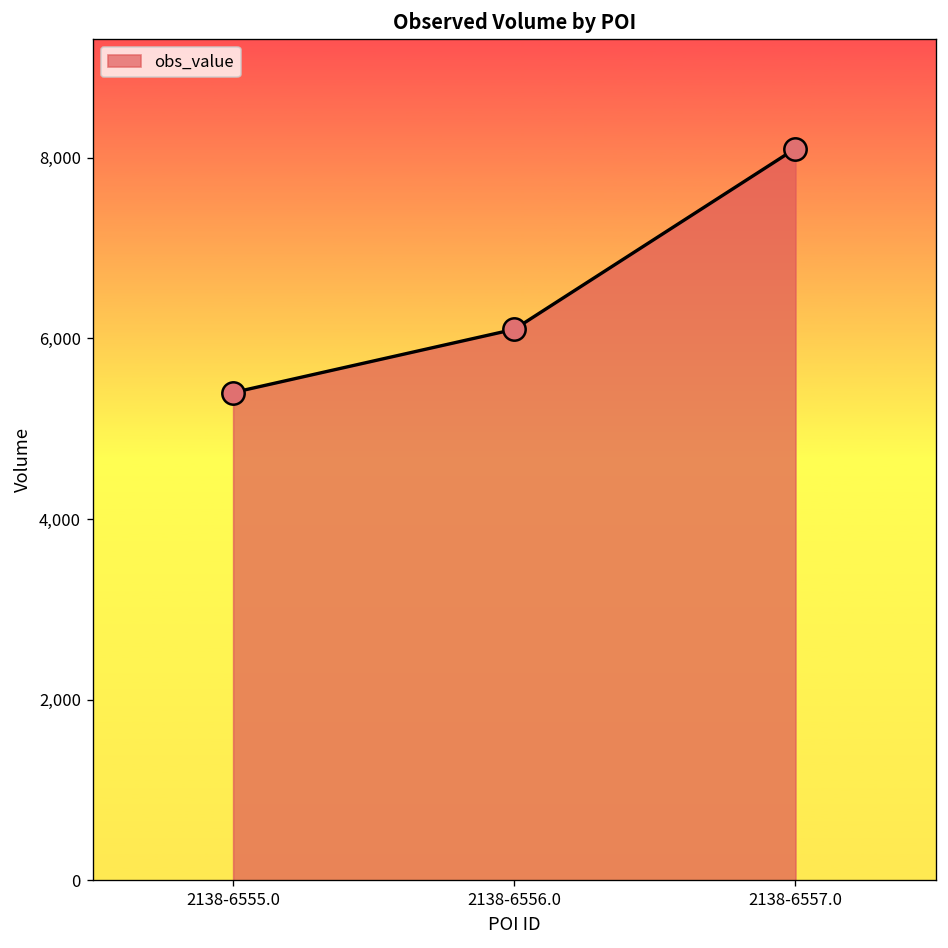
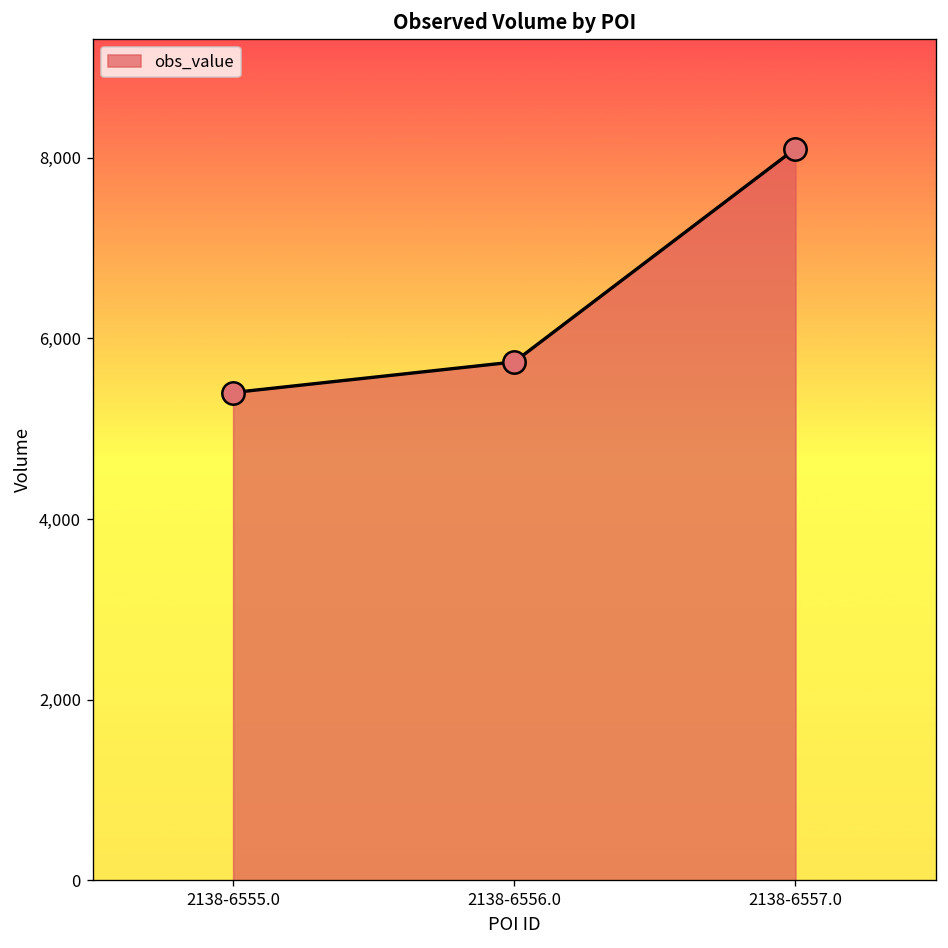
2138-6556.0: 6,100 -> 5,700
